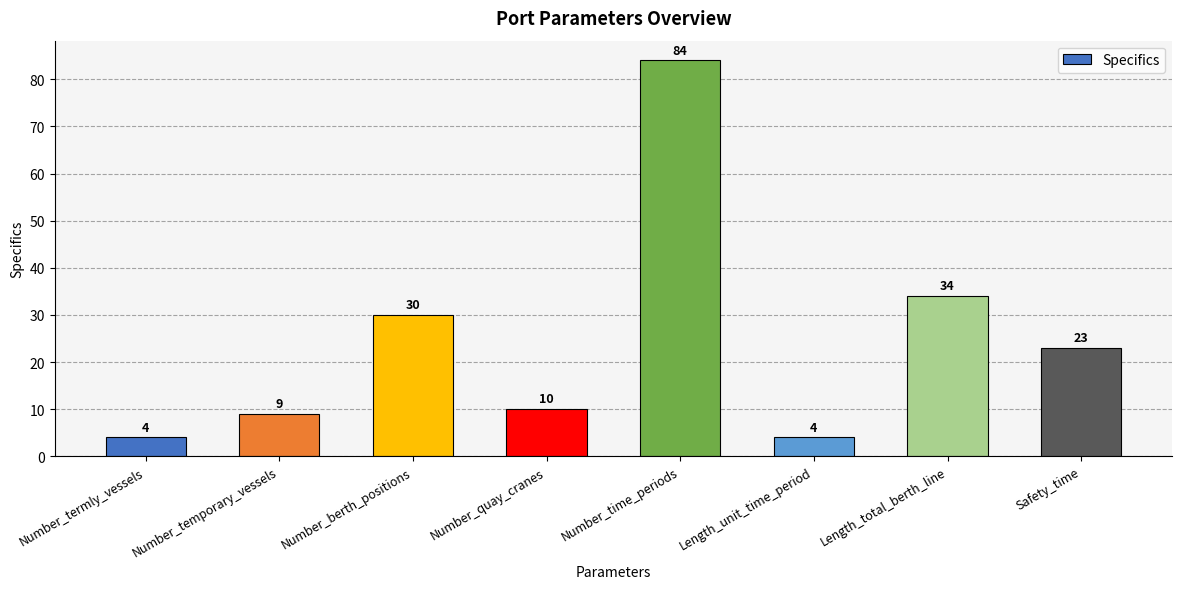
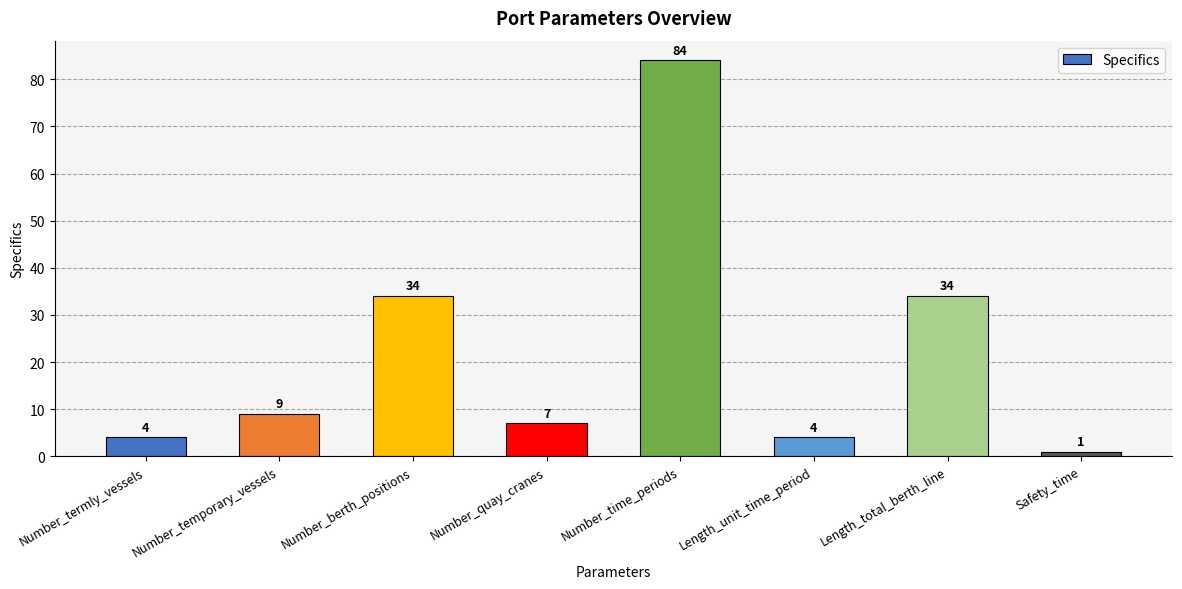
Number_berth_positions: 30 -> 34
Number_quay_cranes: 10 -> 7
Safety_time: 23 -> 1
